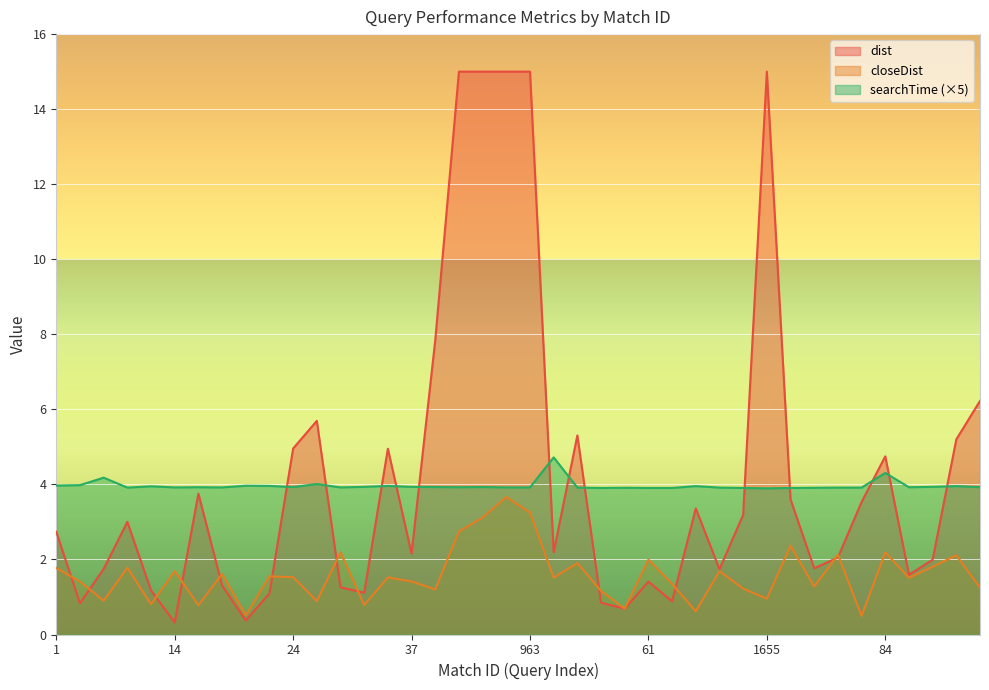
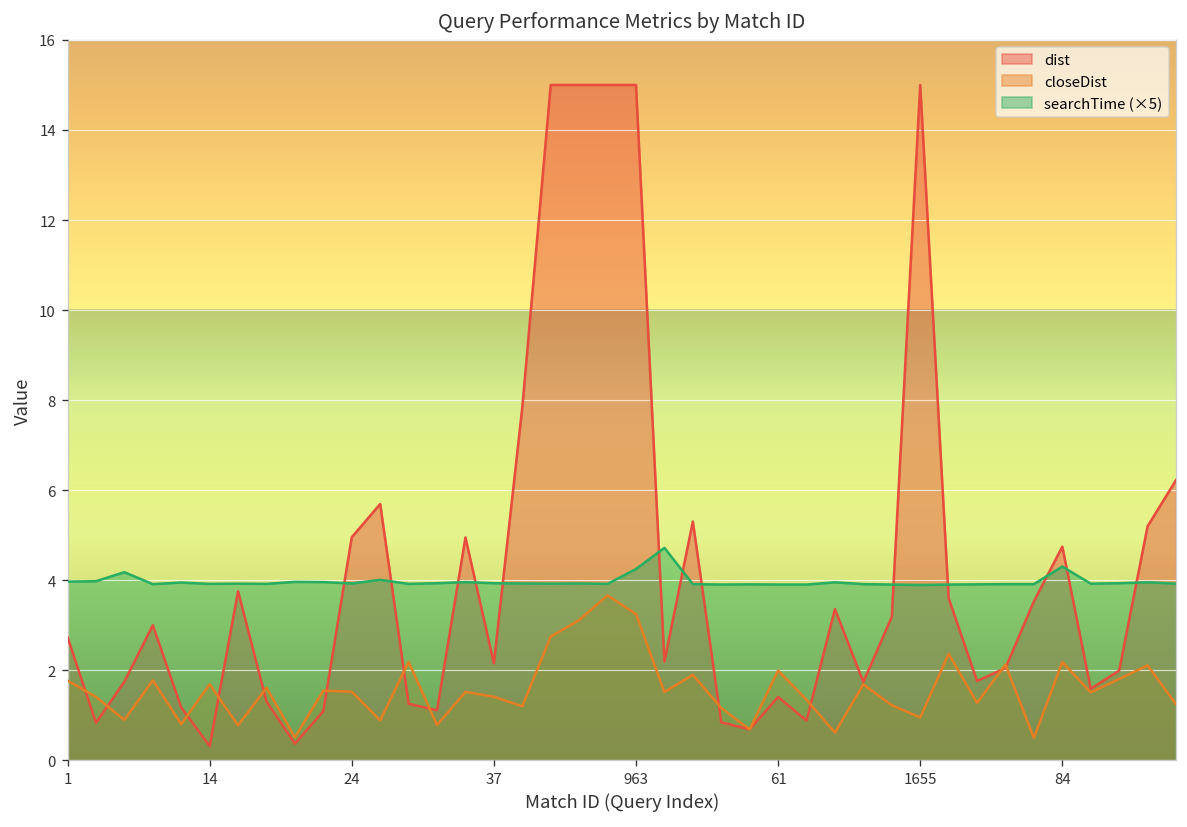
searchTime (×5), 963: 3.9 -> 4.3
